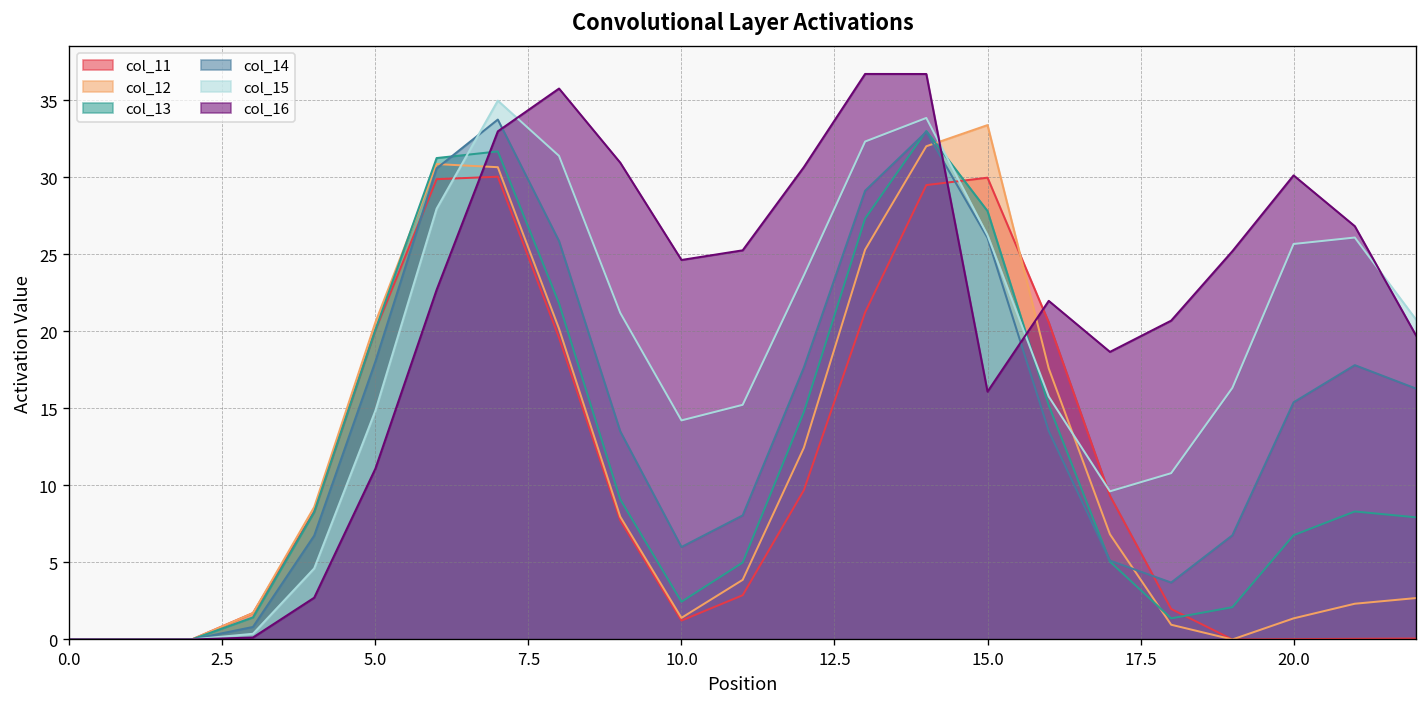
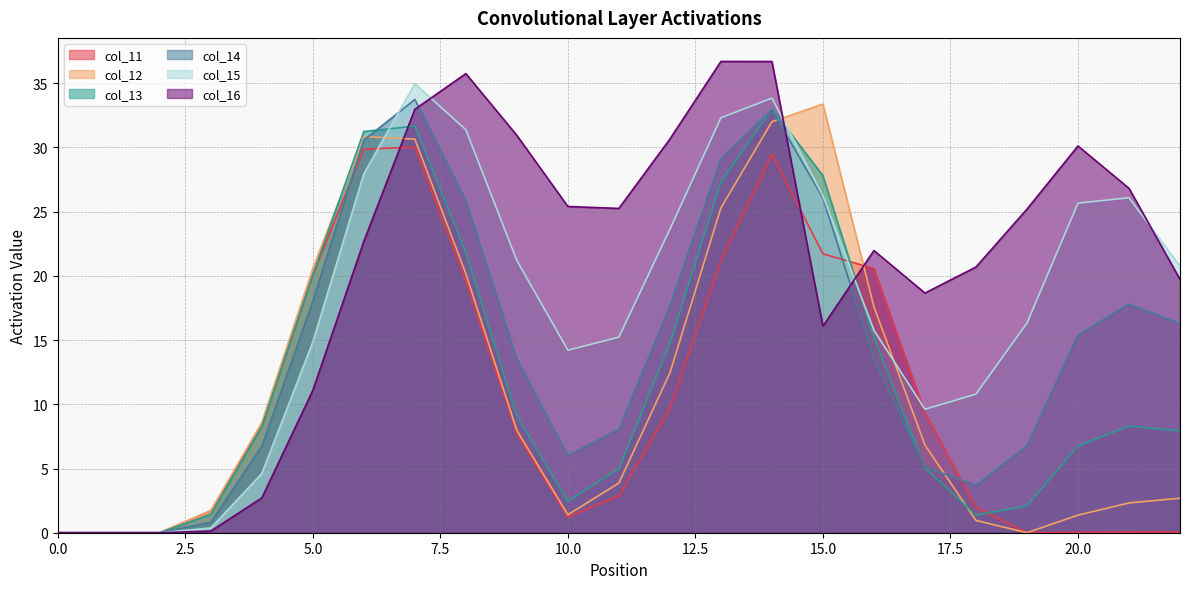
col_16, 10.0: 24.6 -> 25.4
col_11, 15.0: 30.0 -> 21.7
